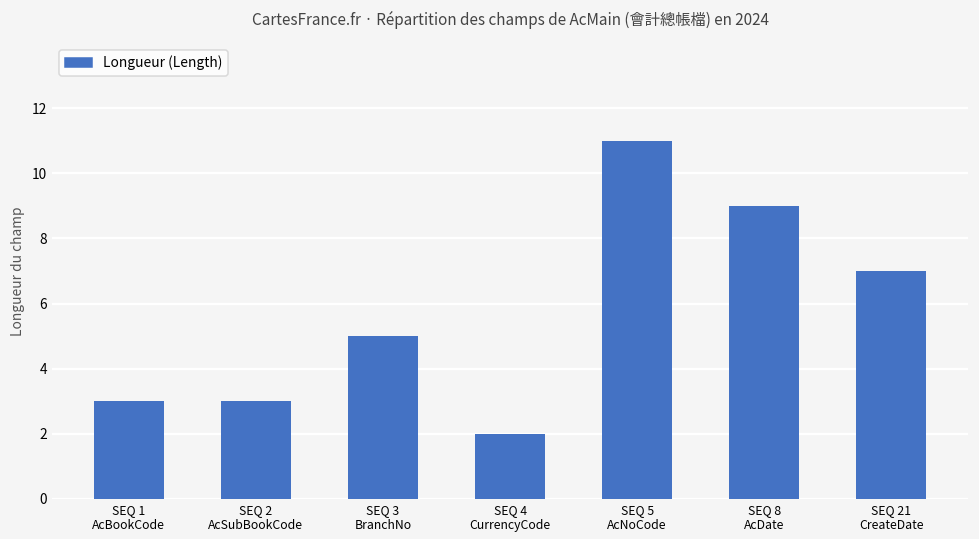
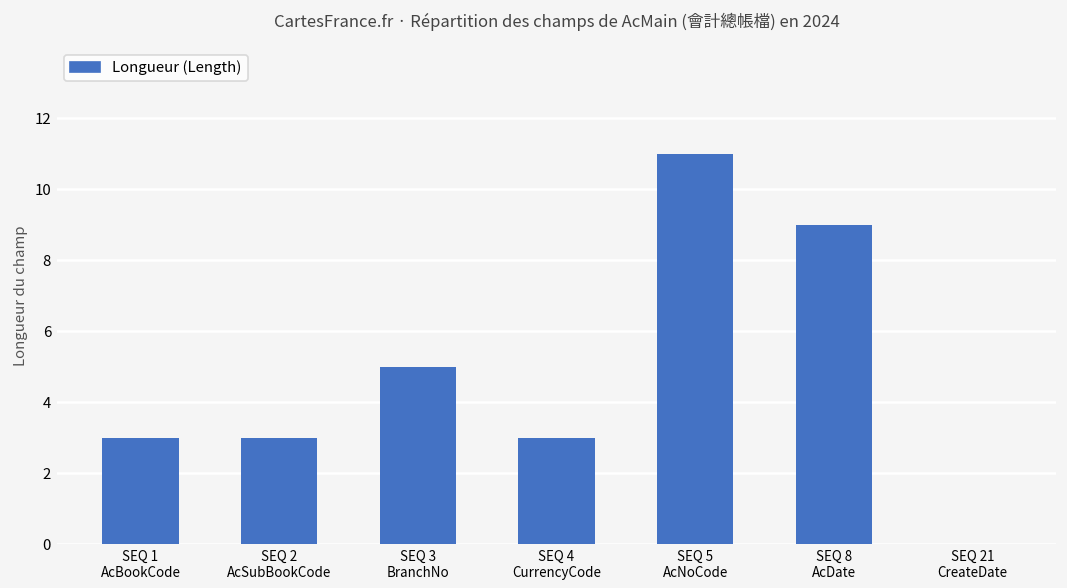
SEQ 4 CurrencyCode: 2 -> 3
SEQ 21 CreateDate: 7 -> 0
